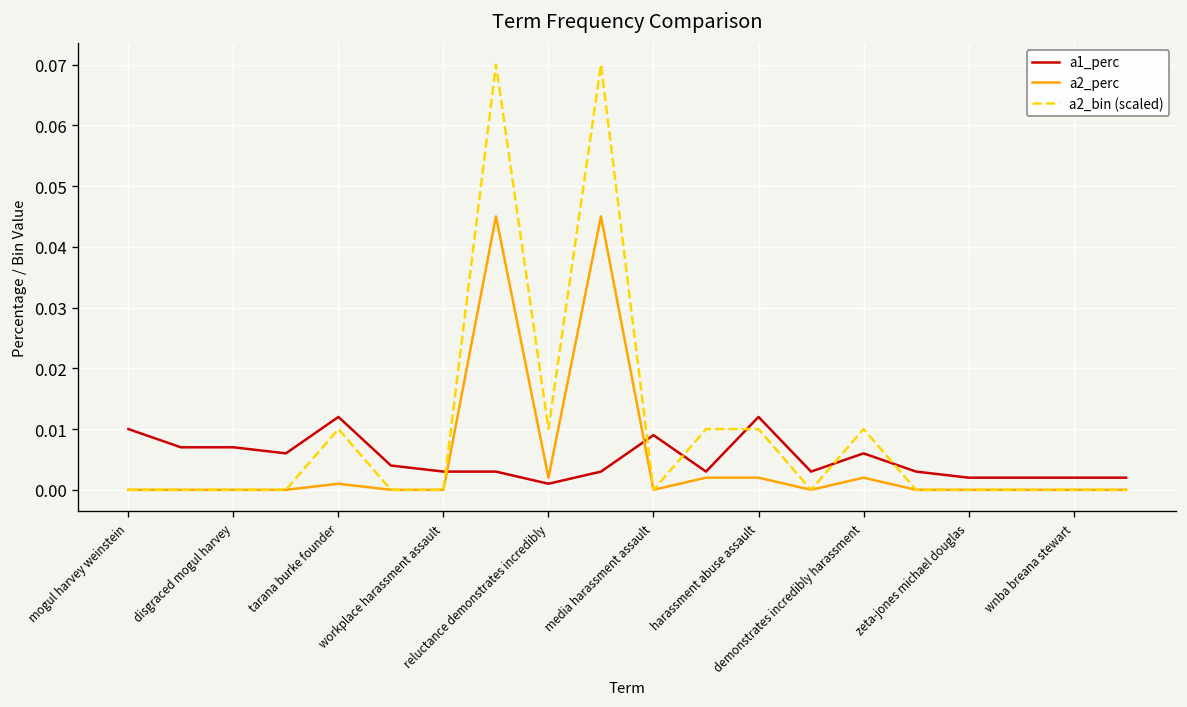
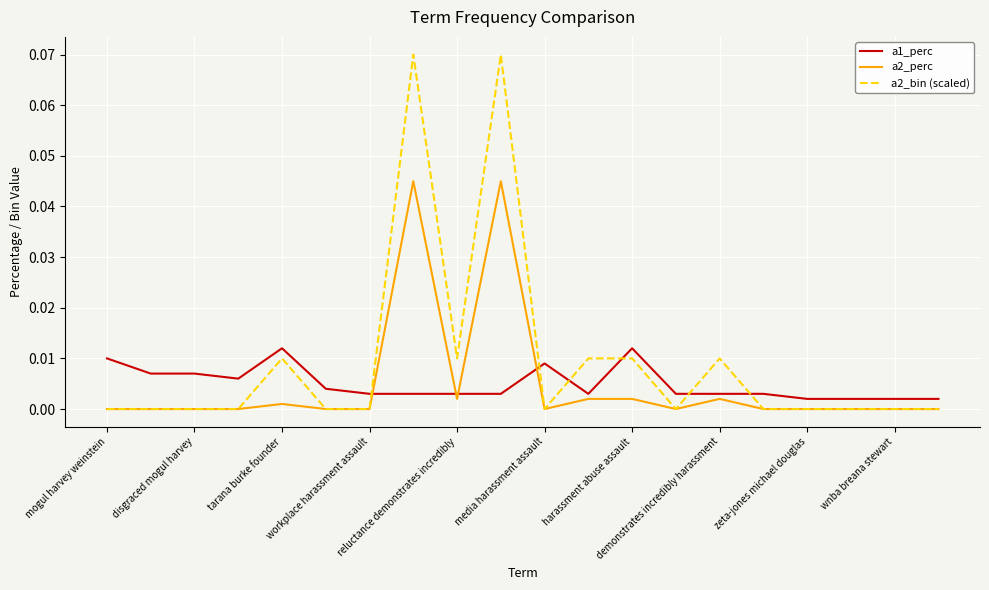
a1_perc, reluctance demonstrates incredibly: 0.001 -> 0.003
a1_perc, demonstrates incredibly harassment: 0.006 -> 0.003
